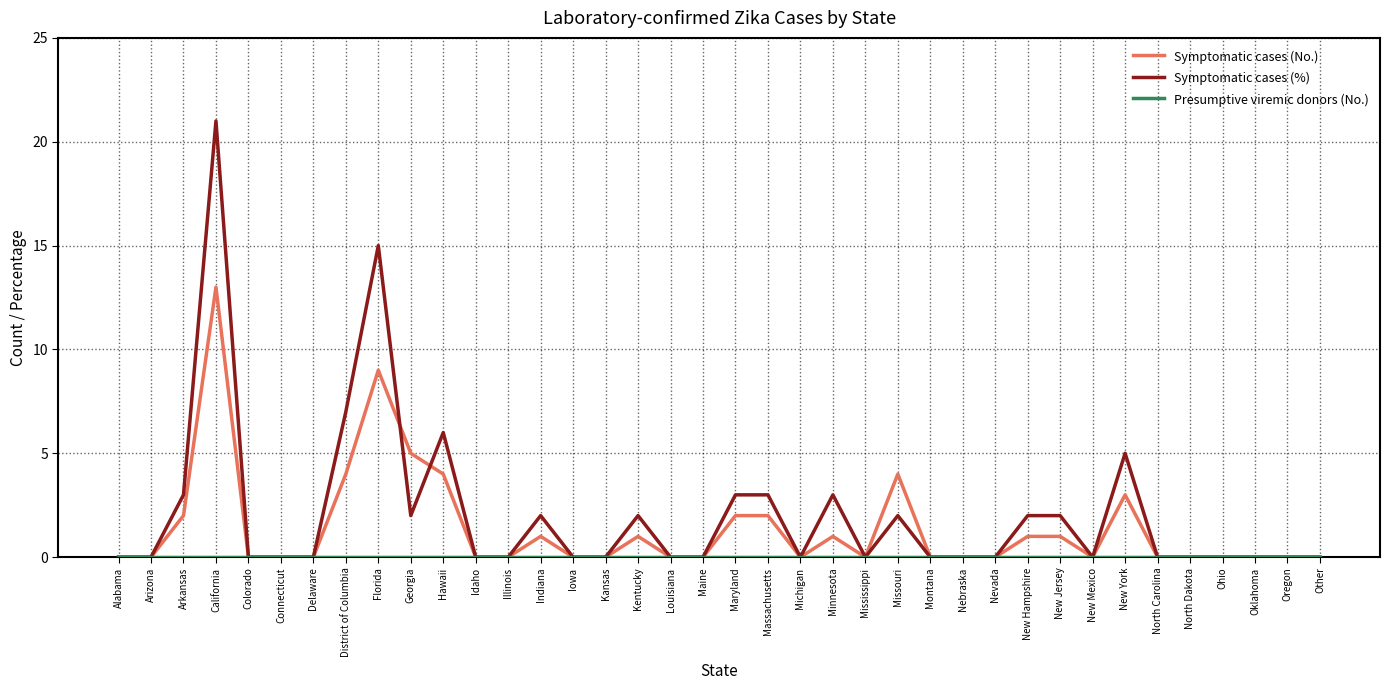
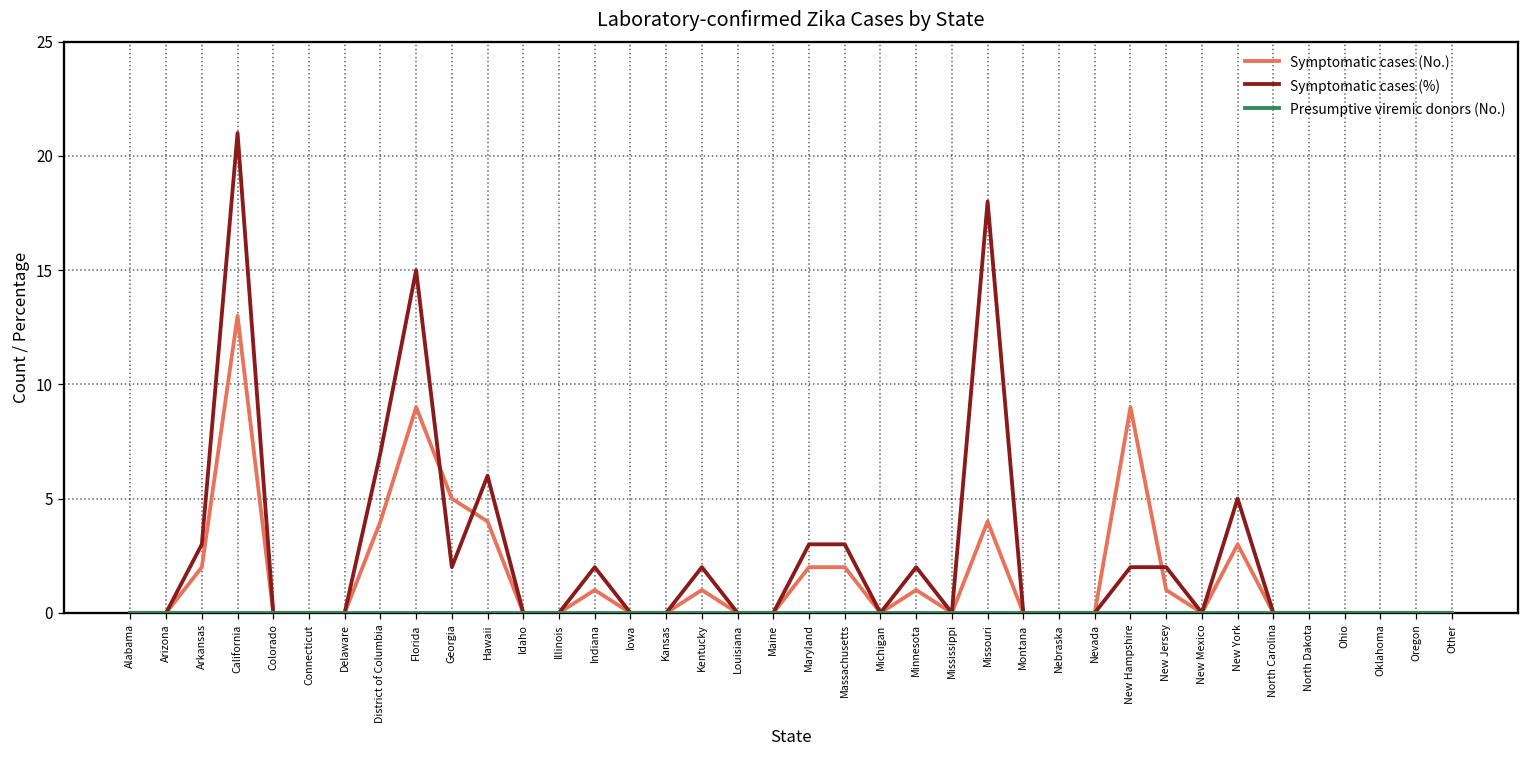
Symptomatic cases (%), Minnesota: 3 -> 2
Symptomatic cases (%), Missouri: 2 -> 18
Symptomatic cases (No.), New Hampshire: 1 -> 9
